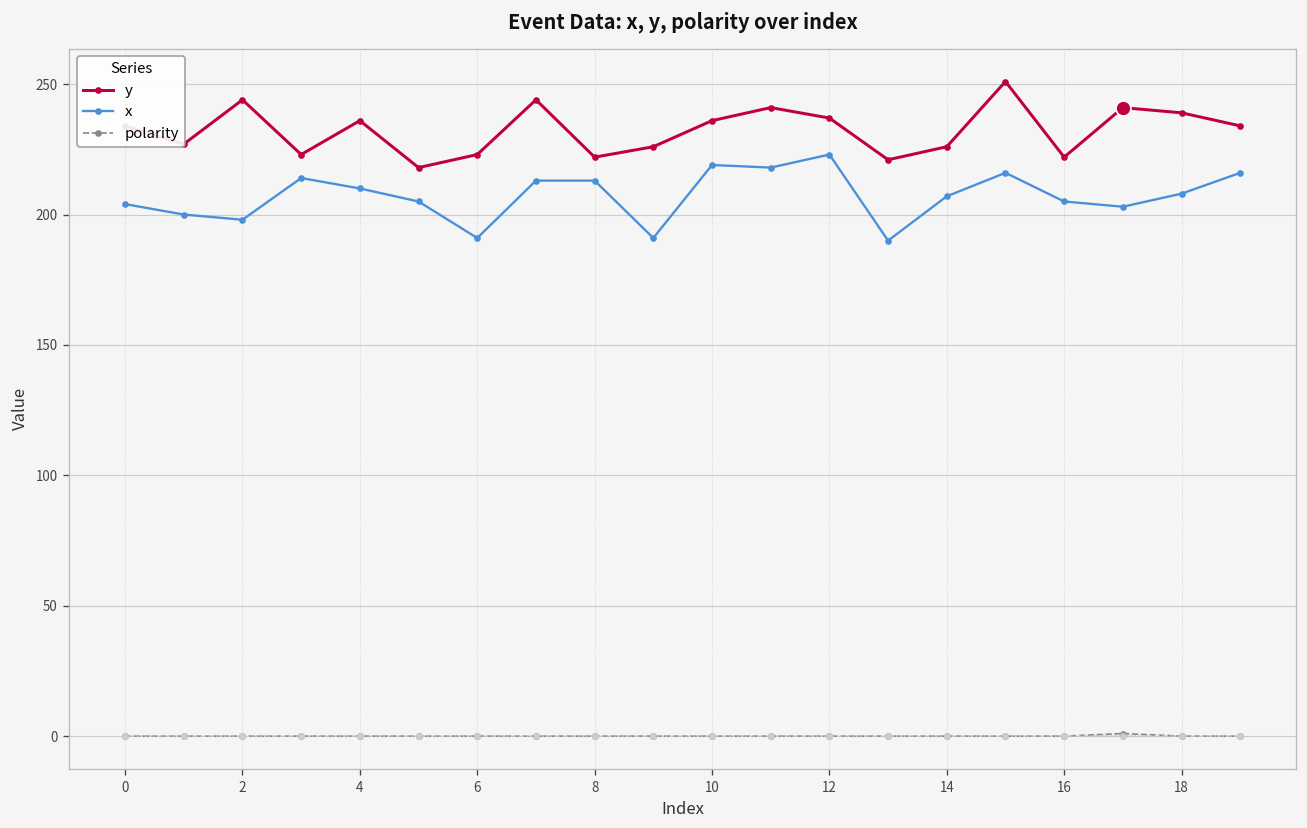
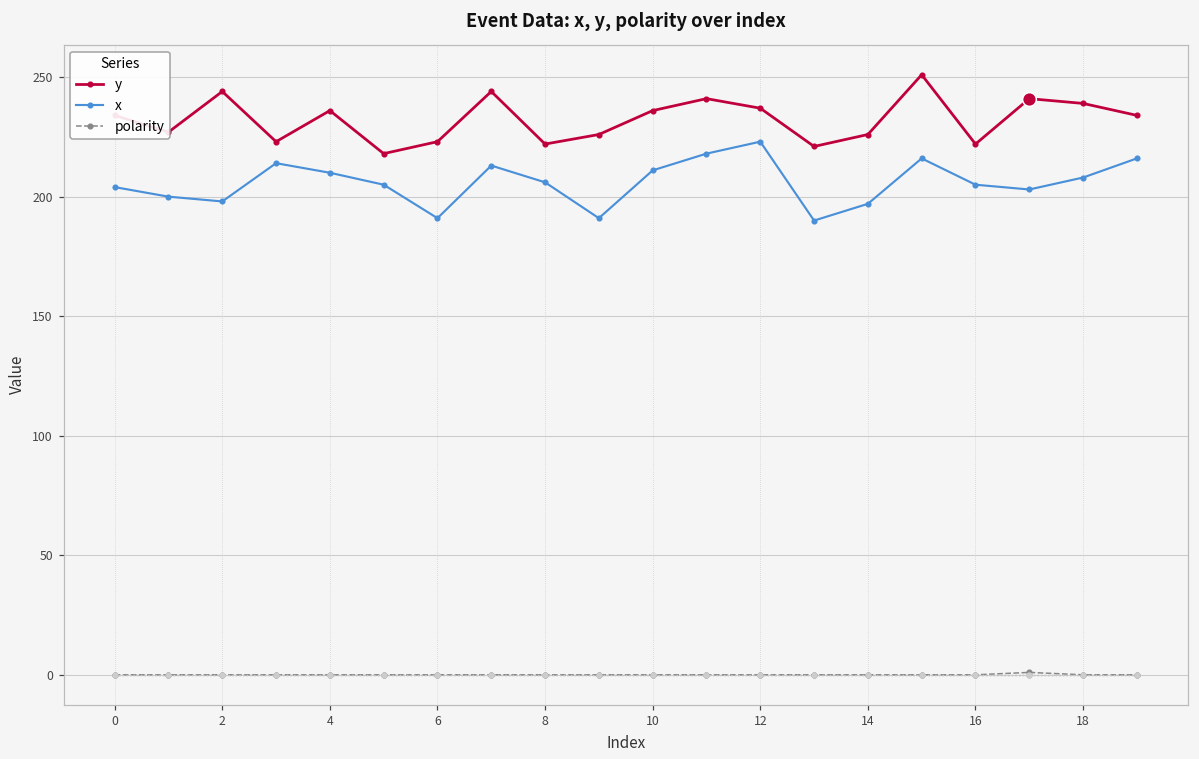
x, 8: 213 -> 206
x, 10: 219 -> 211
x, 14: 207 -> 197
